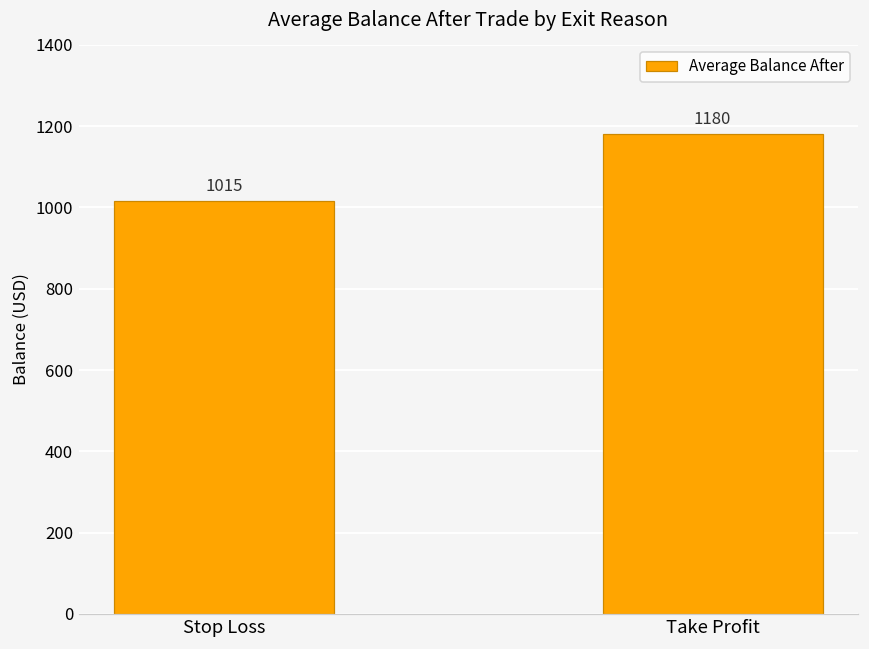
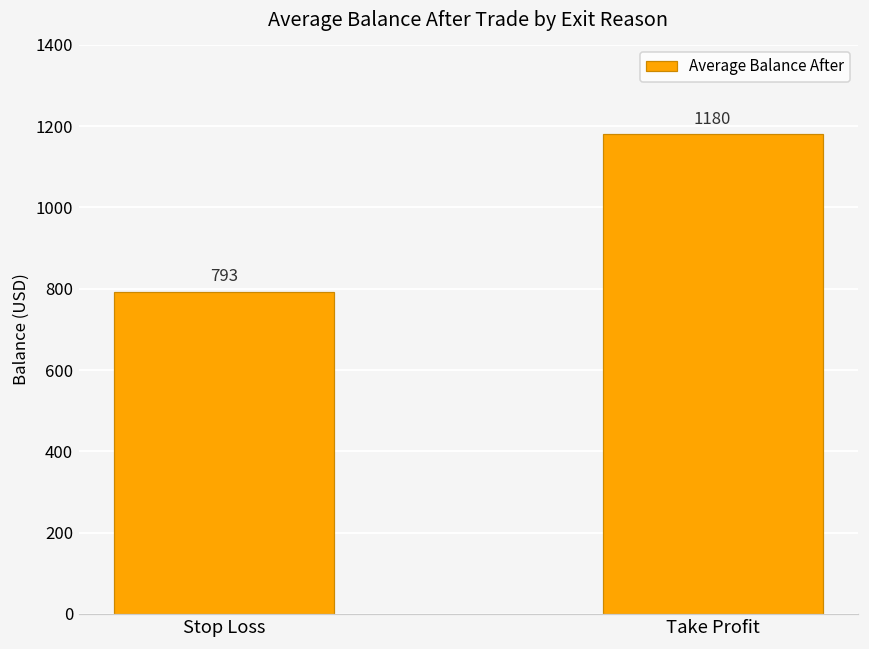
Stop Loss: 1015 -> 793
